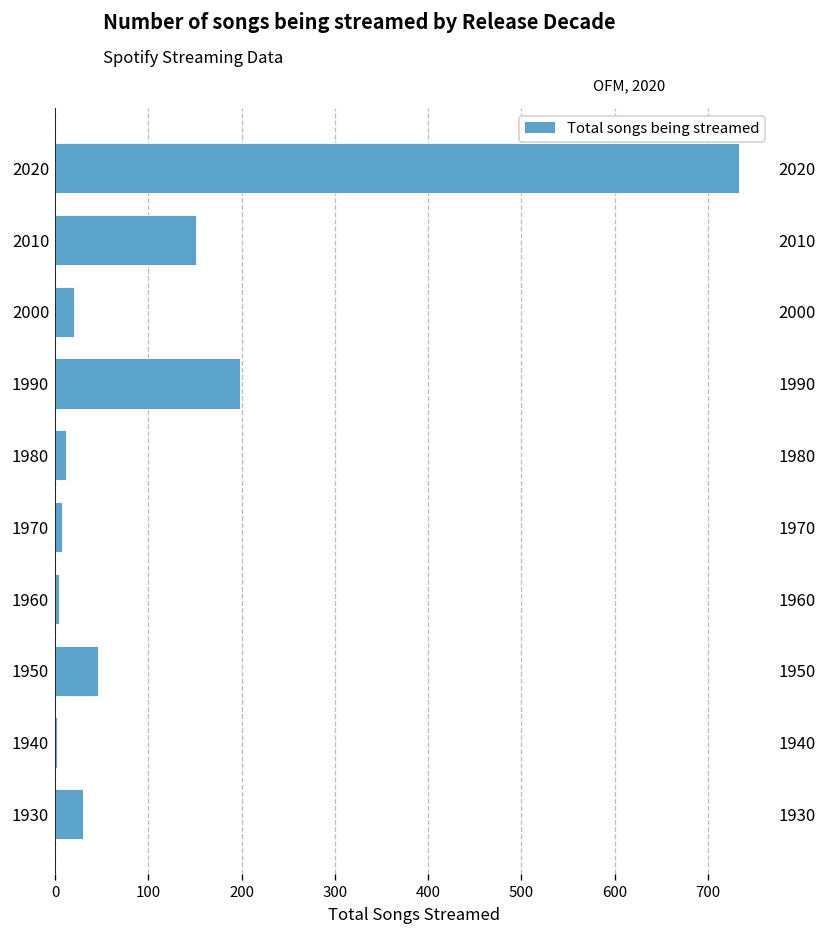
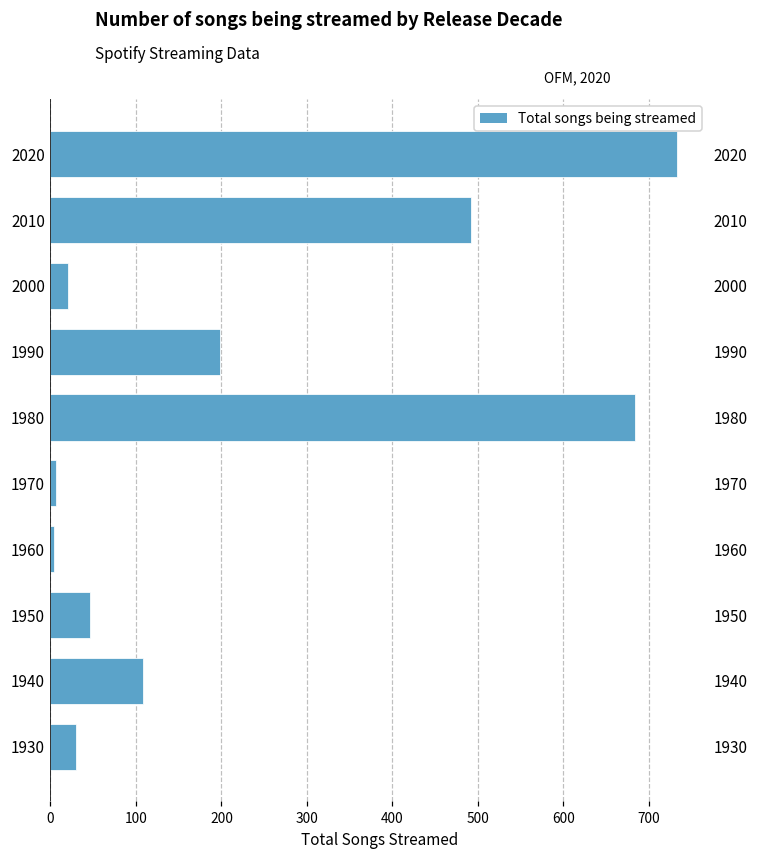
2010: 150 -> 490
1980: 10 -> 680
1940: 0 -> 110
